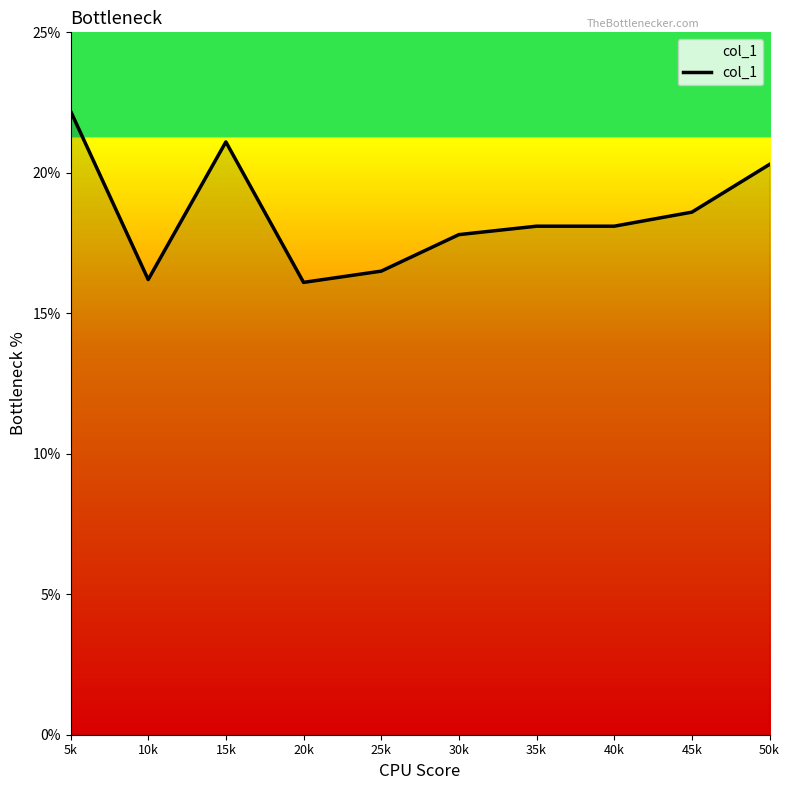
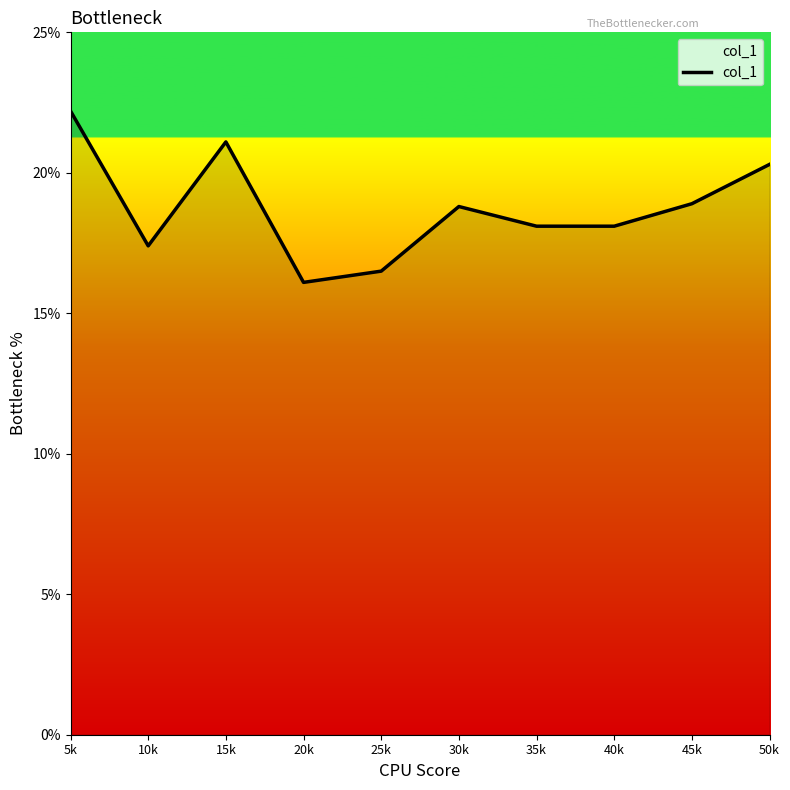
10k: 16.2% -> 17.4%
30k: 17.8% -> 18.8%
45k: 18.6% -> 18.9%
